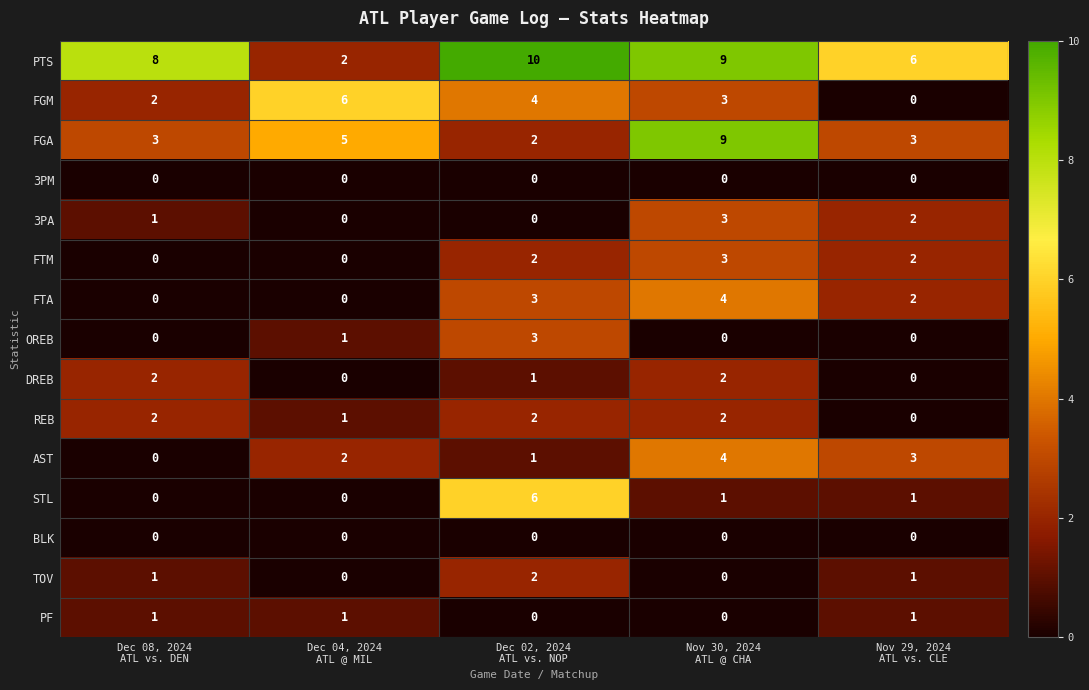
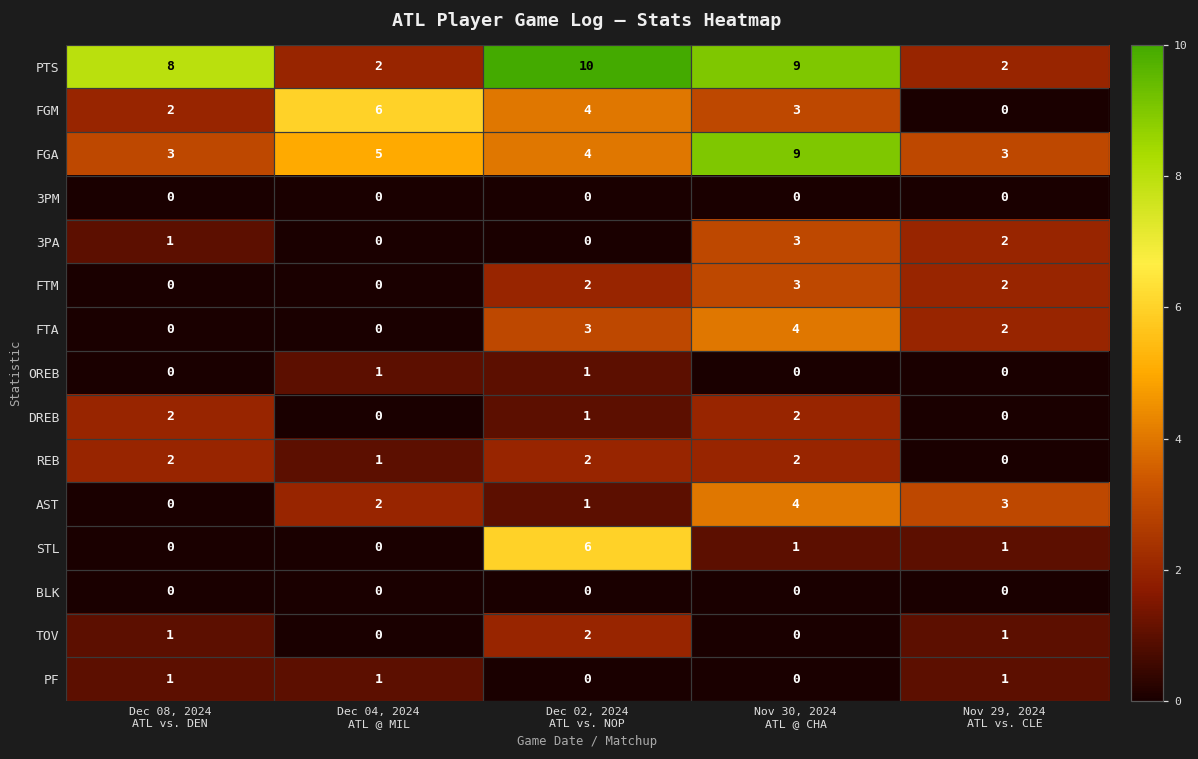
PTS, Nov 29, 2024 ATL vs. CLE: 6 -> 2
FGA, Dec 02, 2024 ATL vs. NOP: 2 -> 4
OREB, Dec 02, 2024 ATL vs. NOP: 3 -> 1
